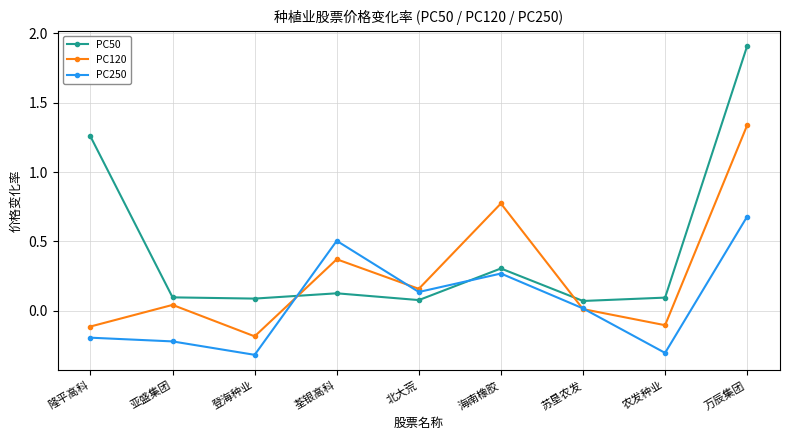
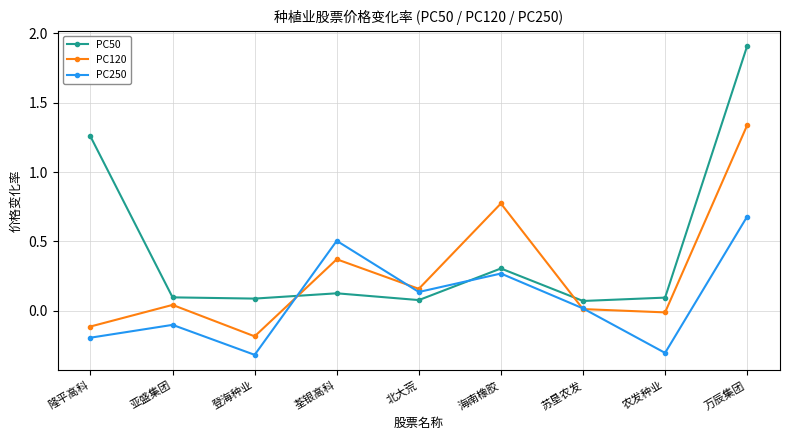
PC250, 亚盛集团: -0.22 -> -0.10
PC120, 农发种业: -0.10 -> -0.01
